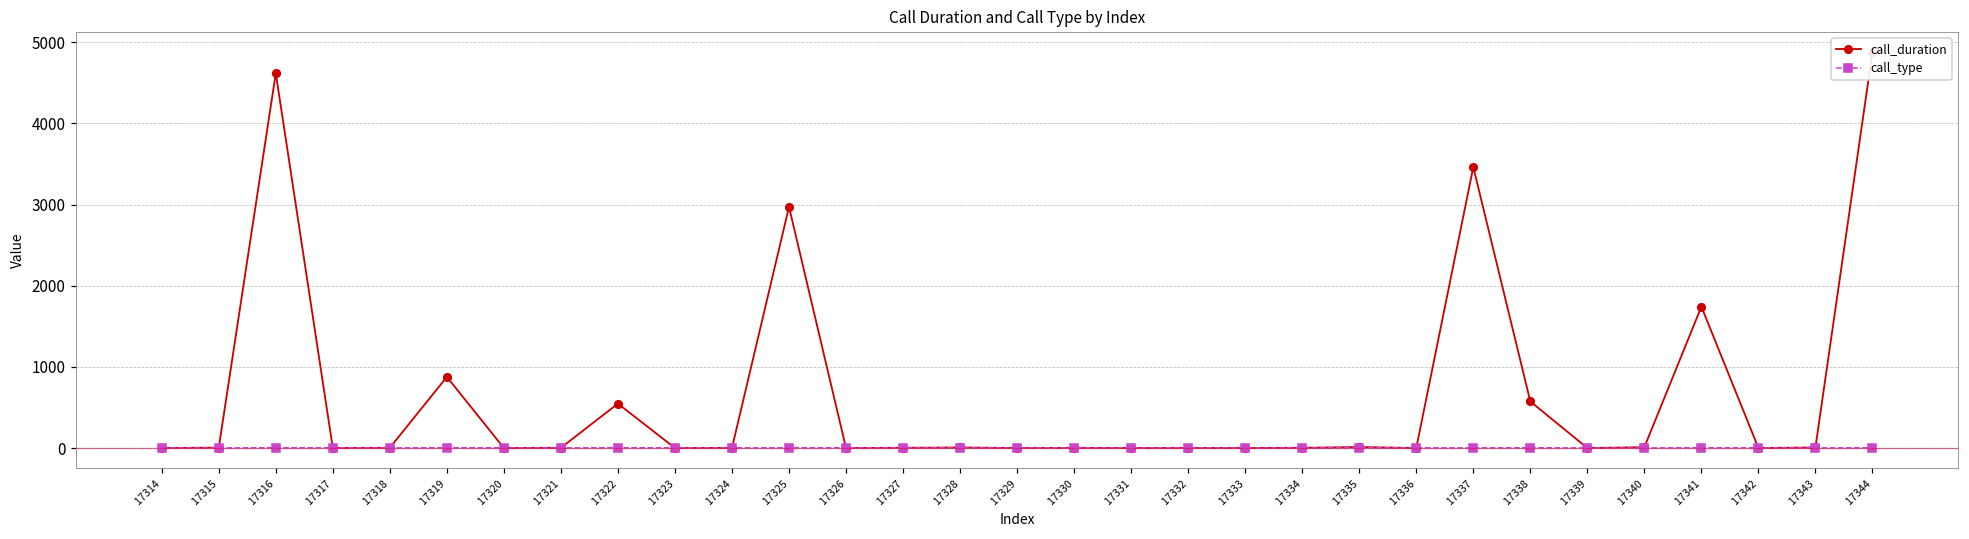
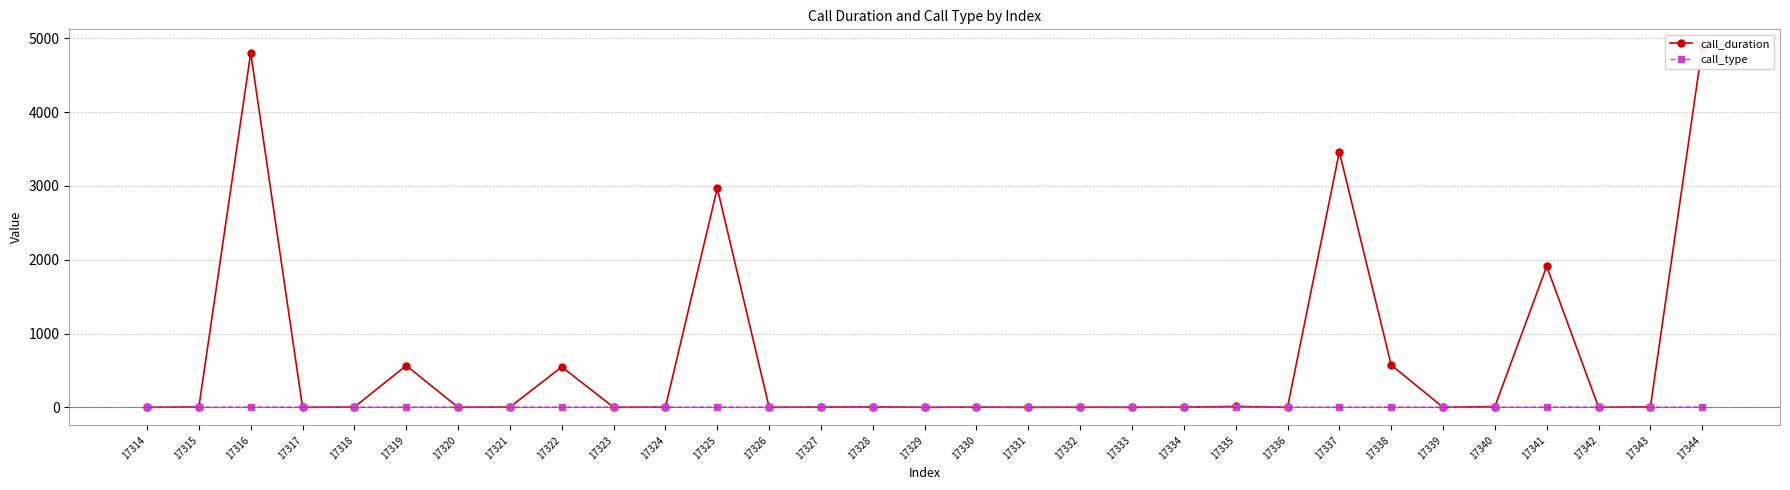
call_duration, 17316: 4600 -> 4800
call_duration, 17319: 900 -> 600
call_duration, 17341: 1700 -> 1900
